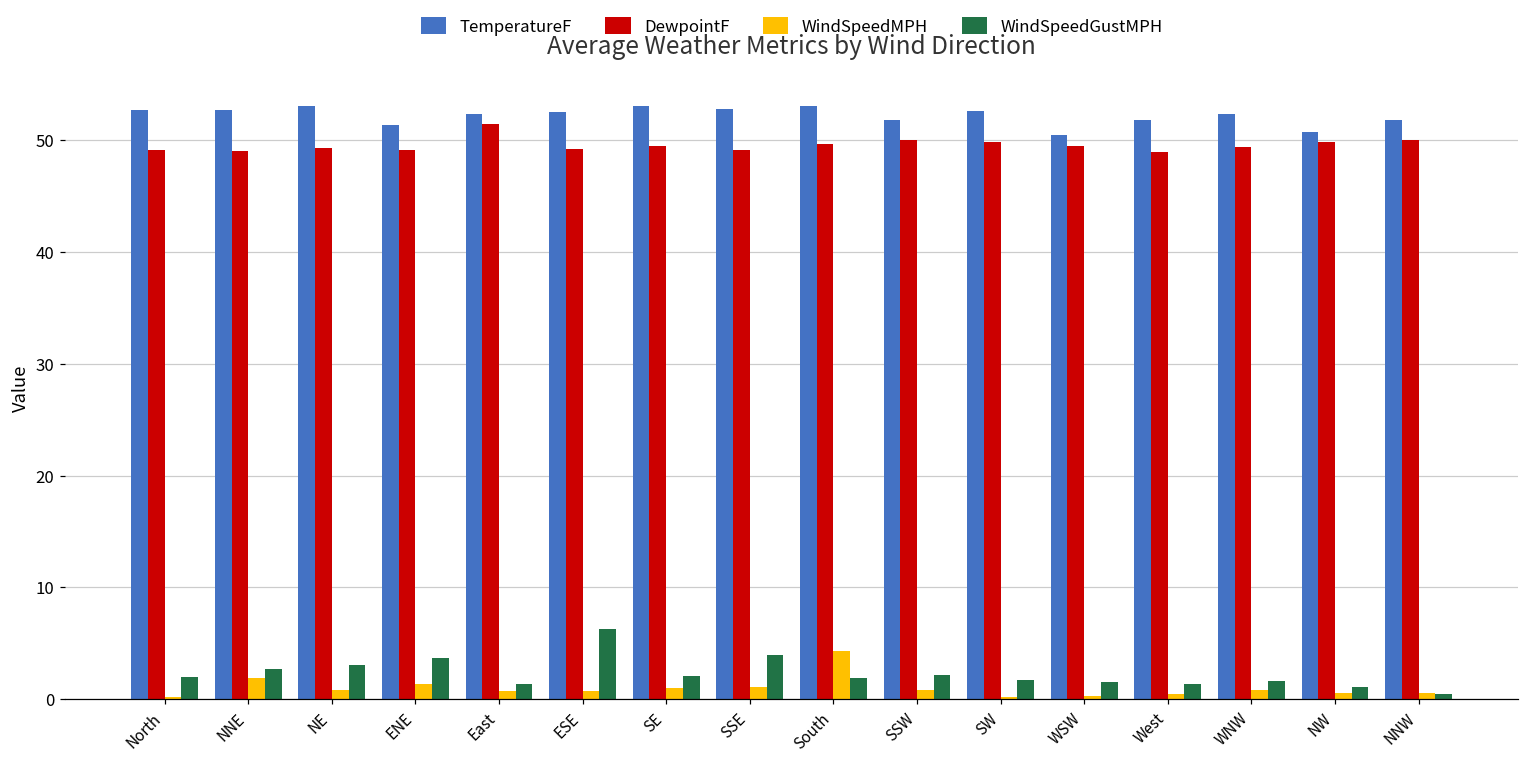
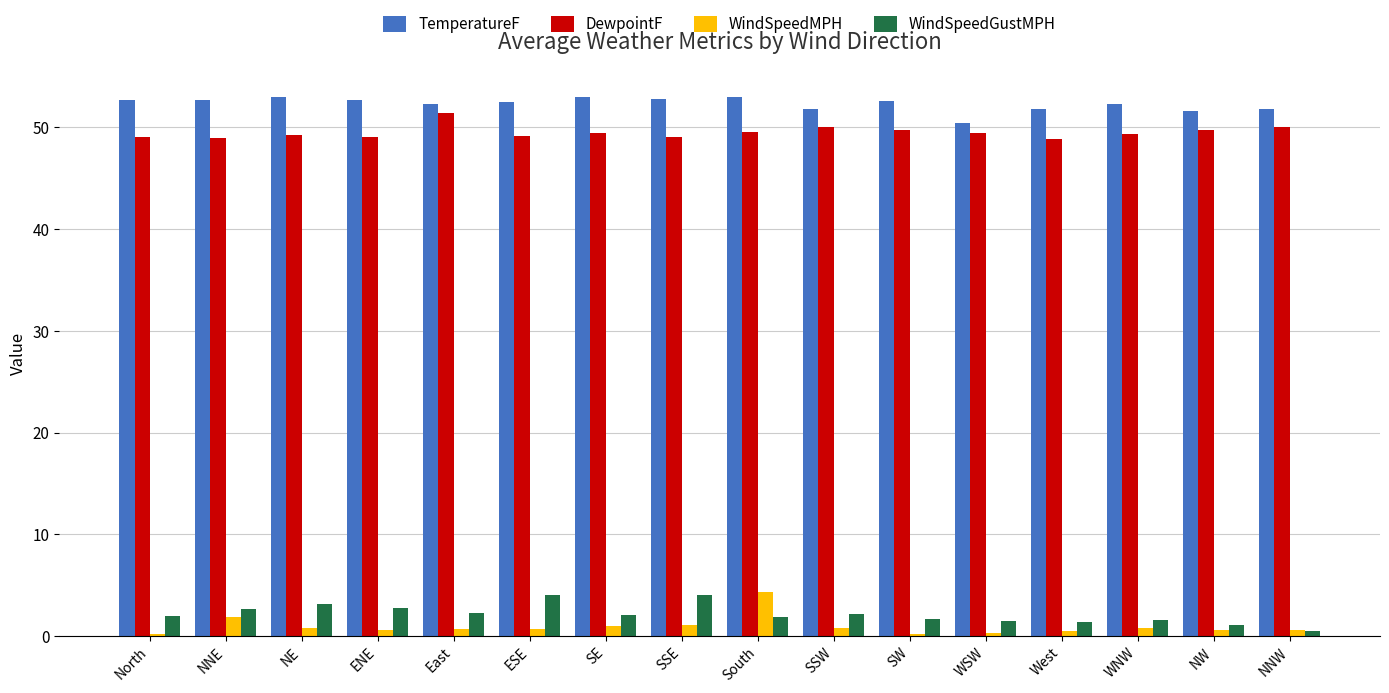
TemperatureF, ENE: 51.3 -> 52.7
WindSpeedMPH, ENE: 1.4 -> 0.6
WindSpeedGustMPH, ENE: 3.7 -> 2.8
WindSpeedGustMPH, East: 1.4 -> 2.3
WindSpeedGustMPH, ESE: 6.3 -> 4.0
TemperatureF, NW: 50.7 -> 51.6
